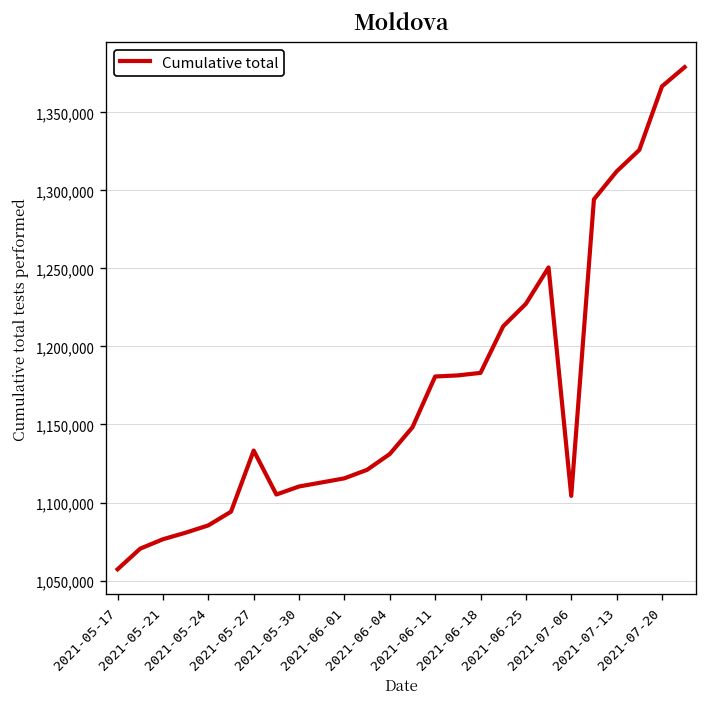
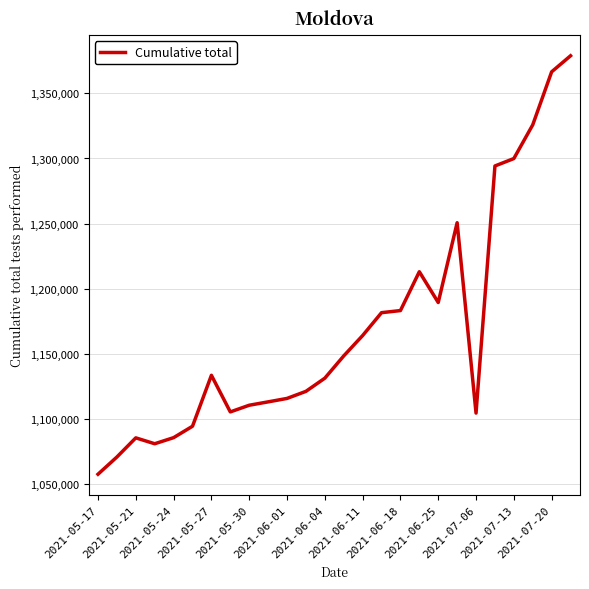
2021-05-21: 1,076,000 -> 1,085,000
2021-06-11: 1,181,000 -> 1,164,000
2021-06-25: 1,227,000 -> 1,189,000
2021-07-13: 1,312,000 -> 1,300,000
